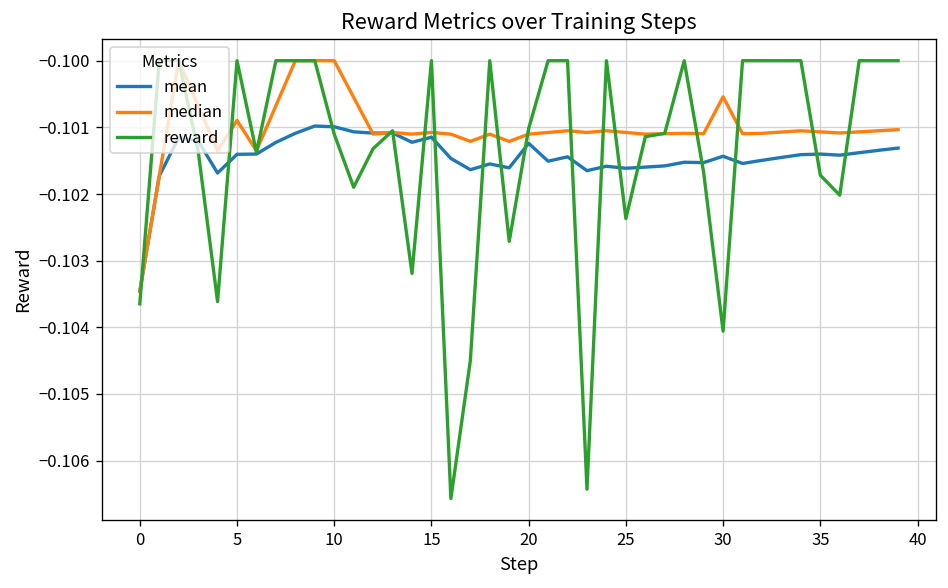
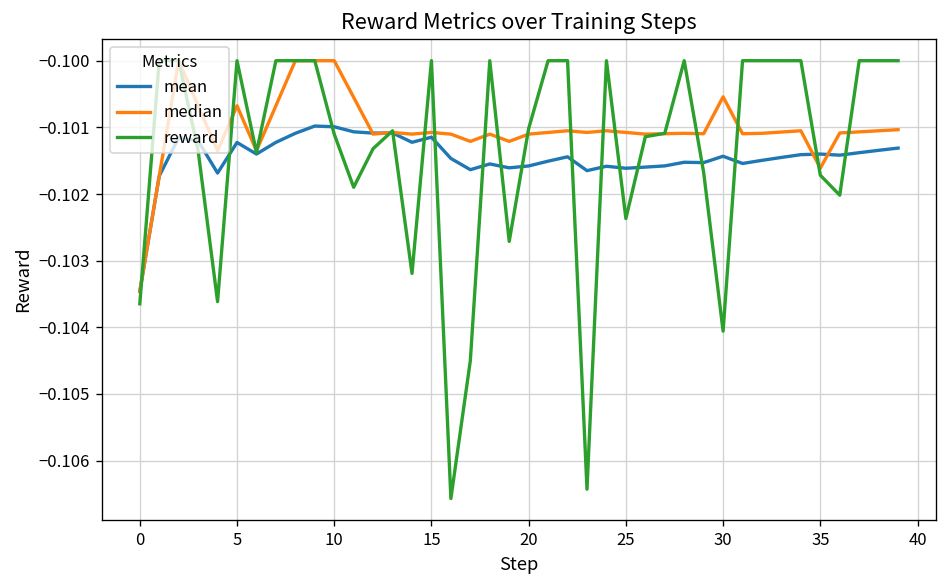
mean, 5: -0.1014 -> -0.1012
median, 5: -0.1009 -> -0.1007
mean, 20: -0.1012 -> -0.1016
median, 35: -0.1011 -> -0.1016
